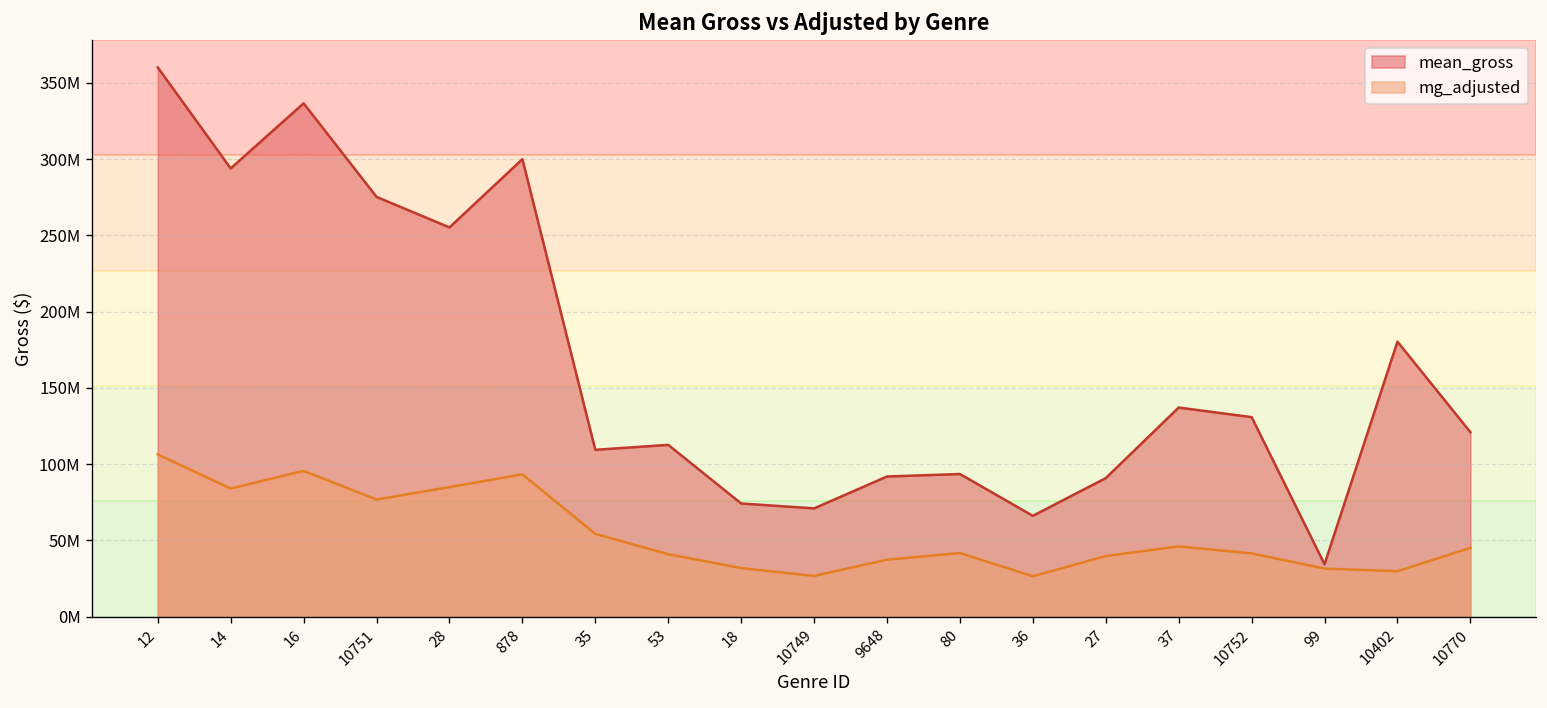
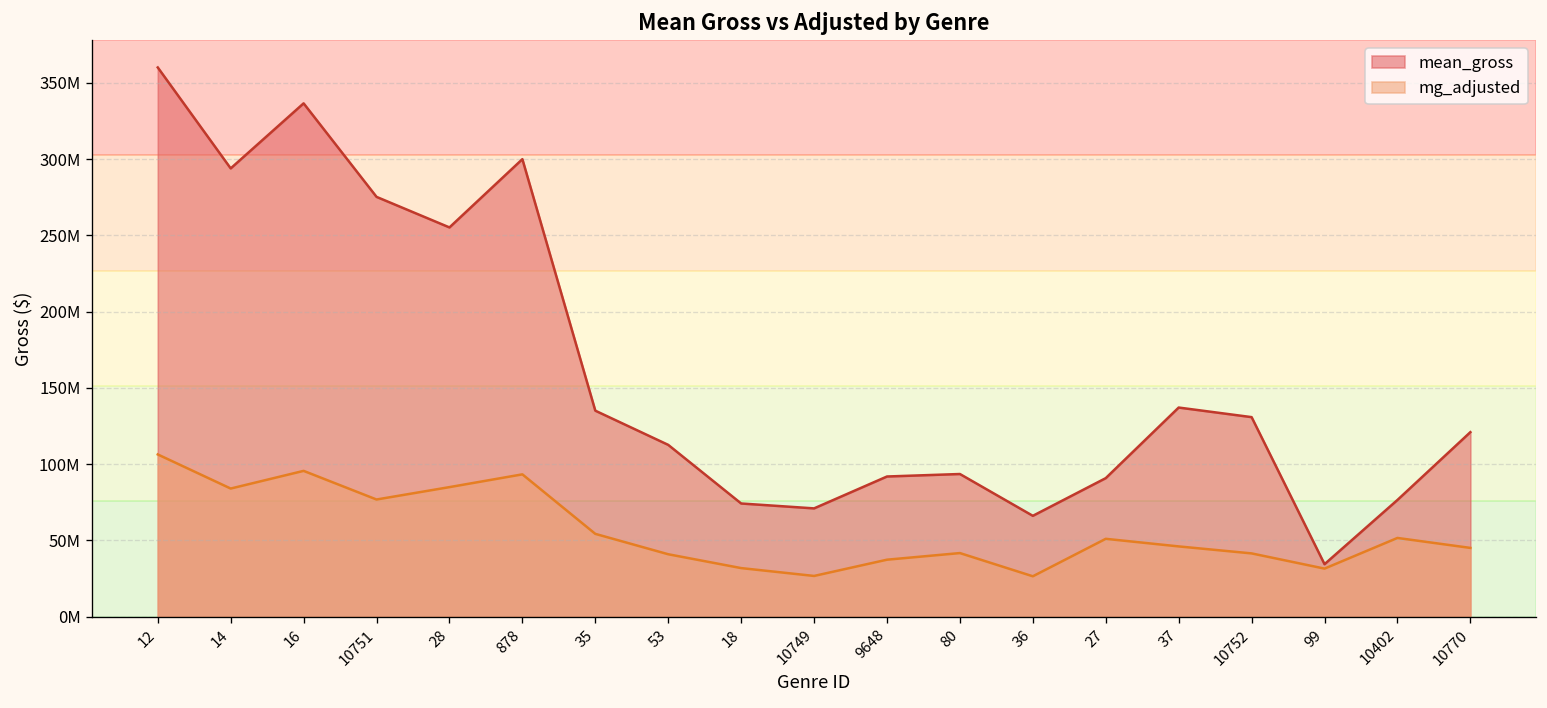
mean_gross, 35: 109000000 -> 135000000
mg_adjusted, 27: 40000000 -> 51000000
mean_gross, 10402: 180000000 -> 76000000
mg_adjusted, 10402: 30000000 -> 52000000
